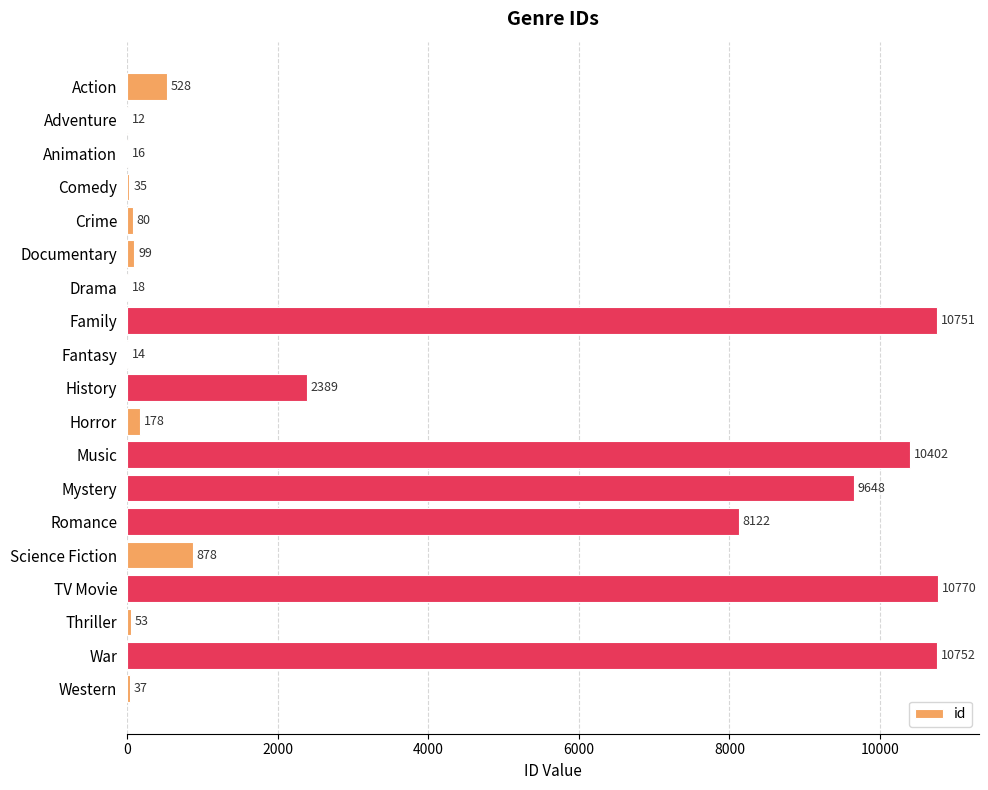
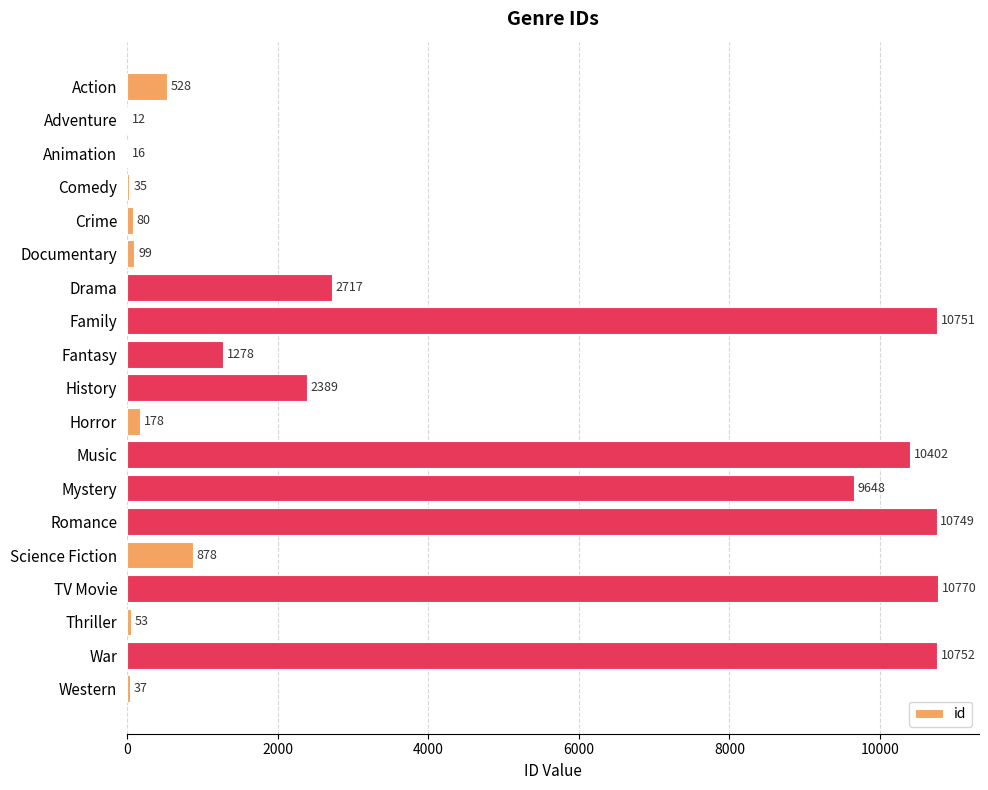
Drama: 18 -> 2717
Fantasy: 14 -> 1278
Romance: 8122 -> 10749
